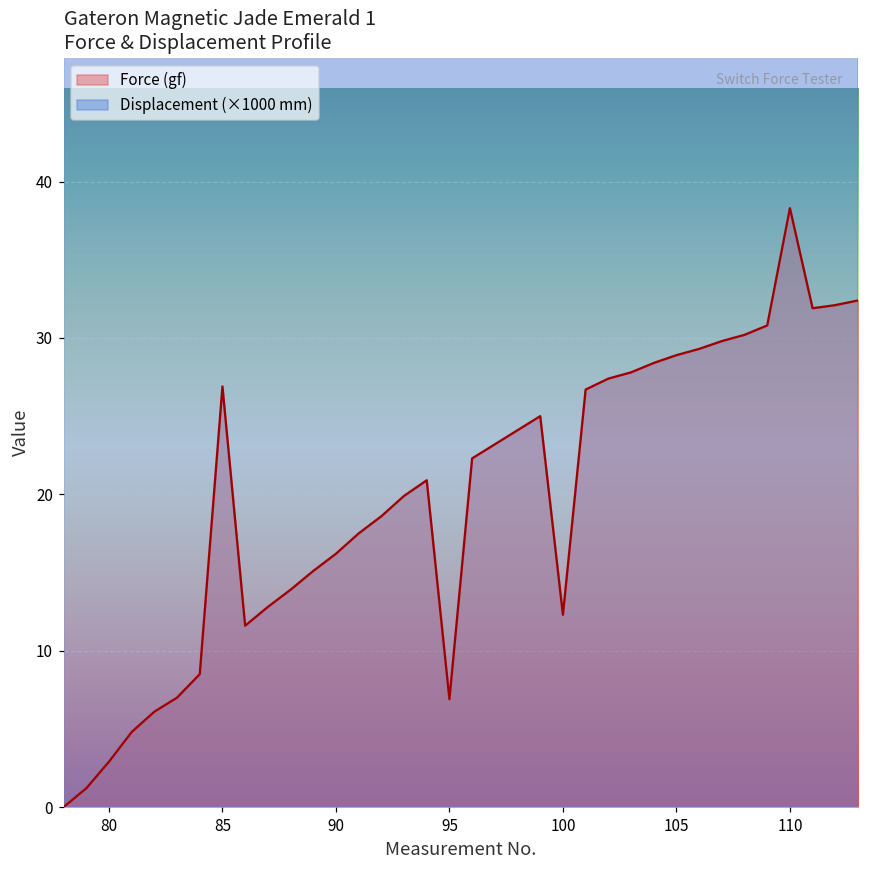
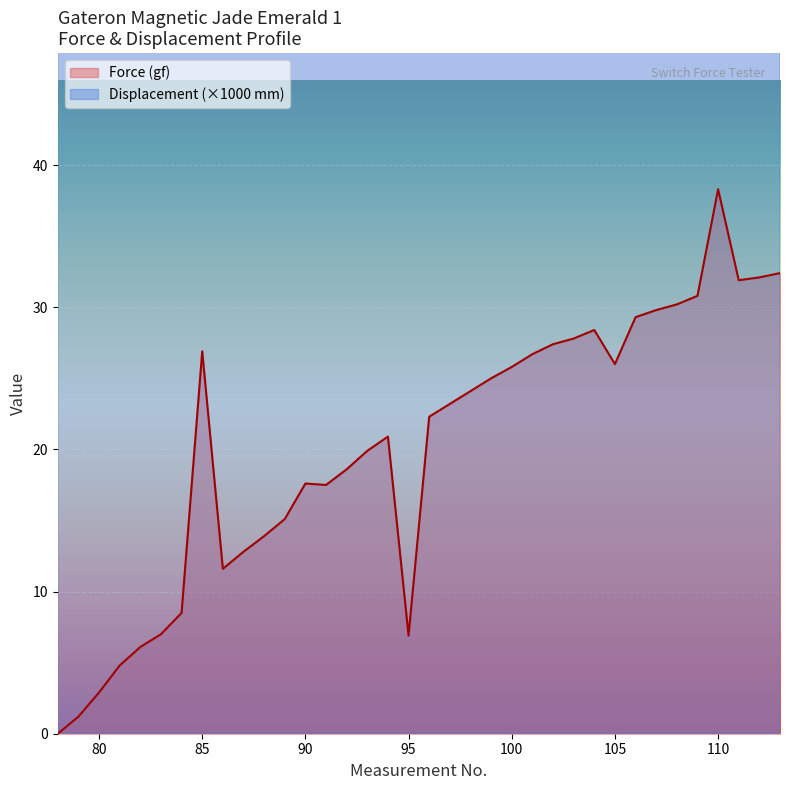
Force (gf), 90: 16.2 -> 17.6
Force (gf), 100: 12.3 -> 25.8
Force (gf), 105: 28.9 -> 26.0
